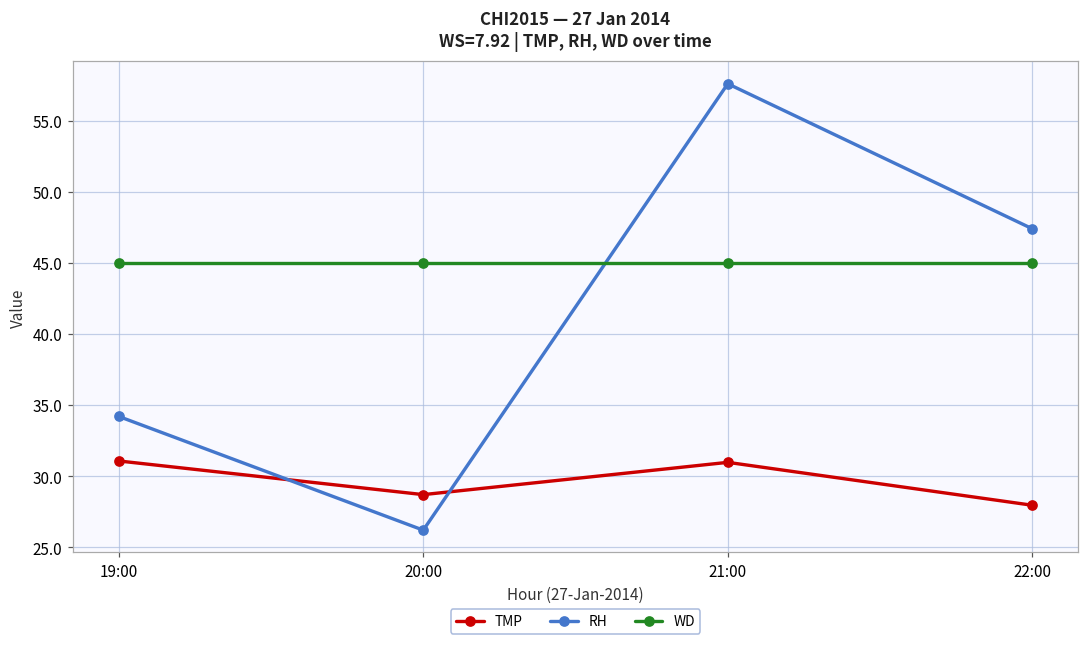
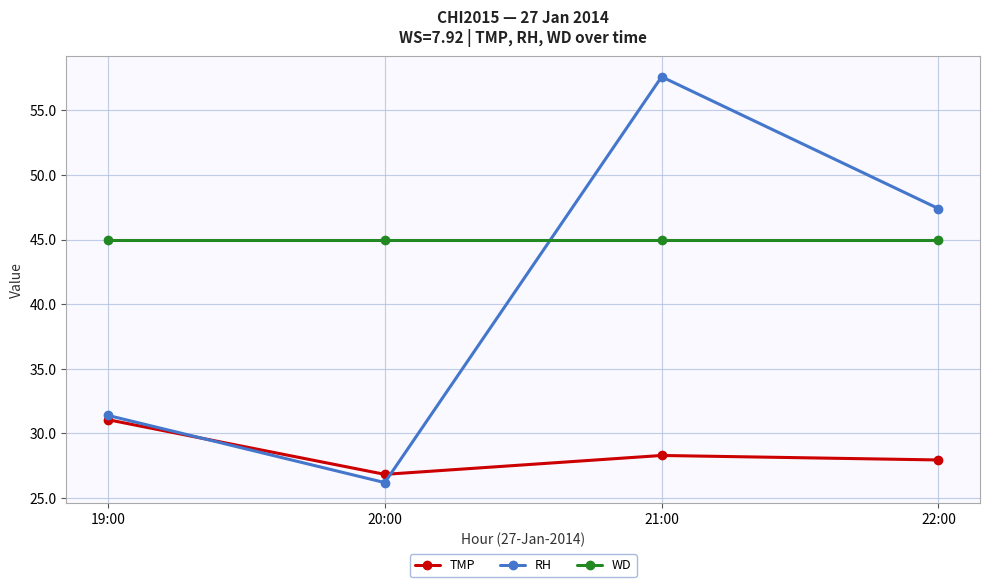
RH, 19:00: 34.2 -> 31.4
TMP, 20:00: 28.7 -> 26.8
TMP, 21:00: 31.0 -> 28.3
